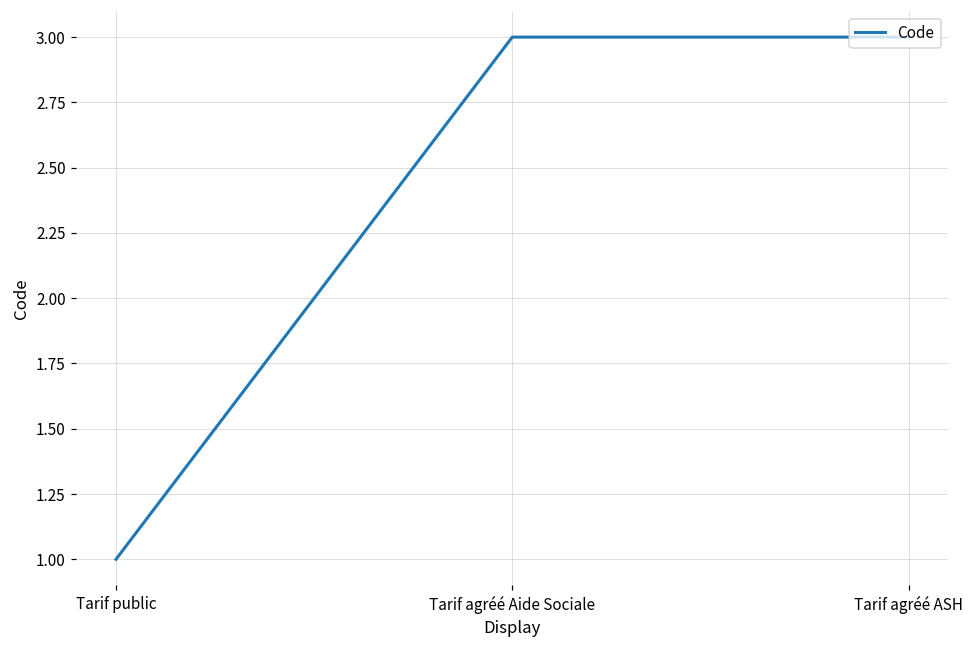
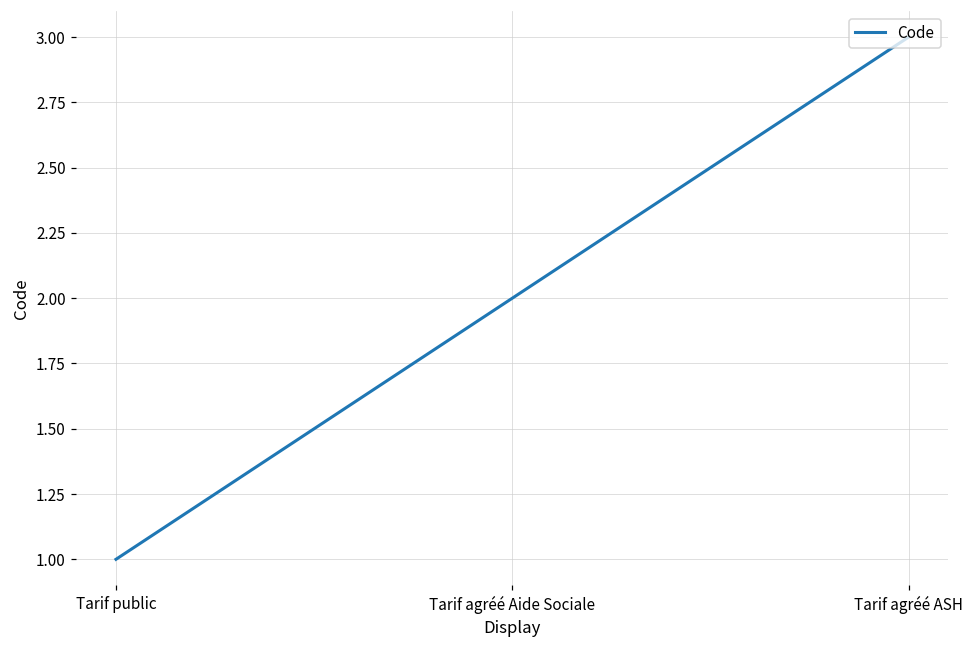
Tarif agréé Aide Sociale: 3 -> 2
